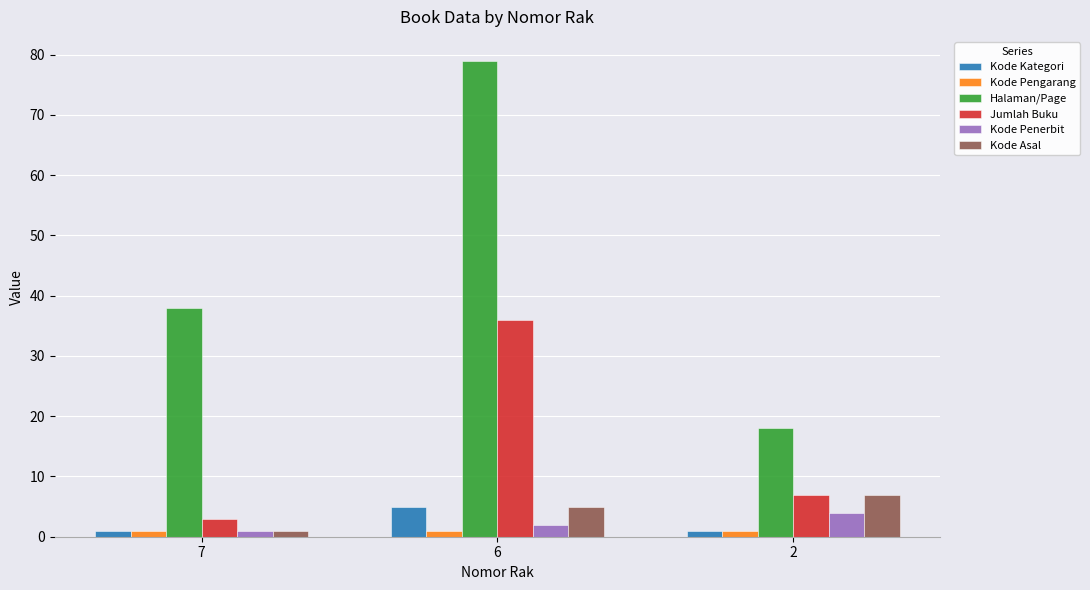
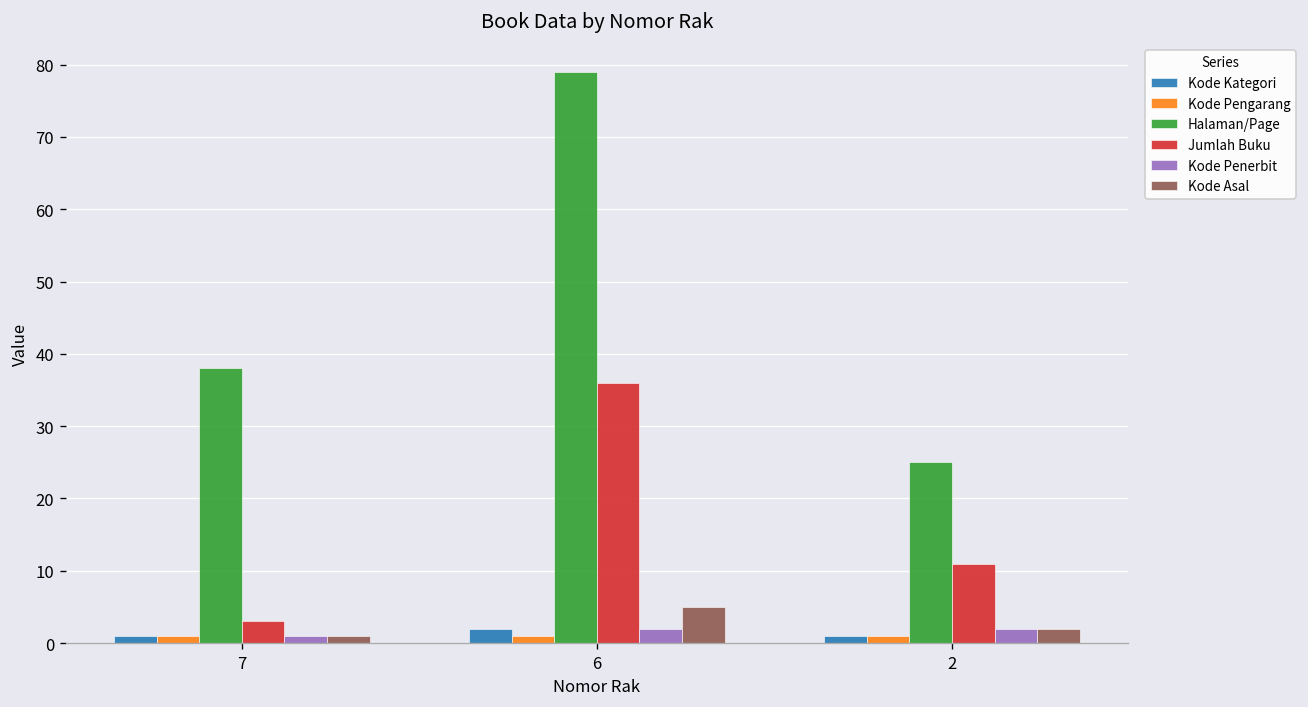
Kode Kategori, 6: 5 -> 2
Halaman/Page, 2: 18 -> 25
Jumlah Buku, 2: 7 -> 11
Kode Penerbit, 2: 4 -> 2
Kode Asal, 2: 7 -> 2
